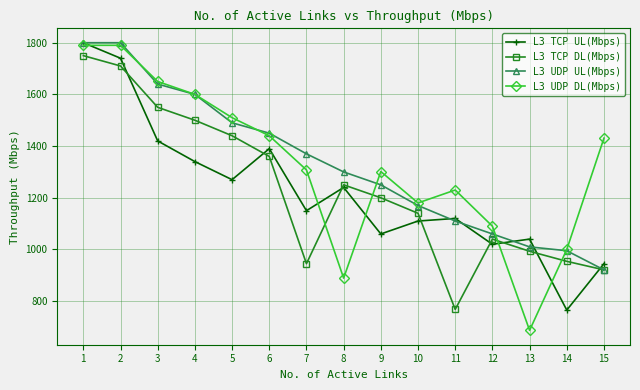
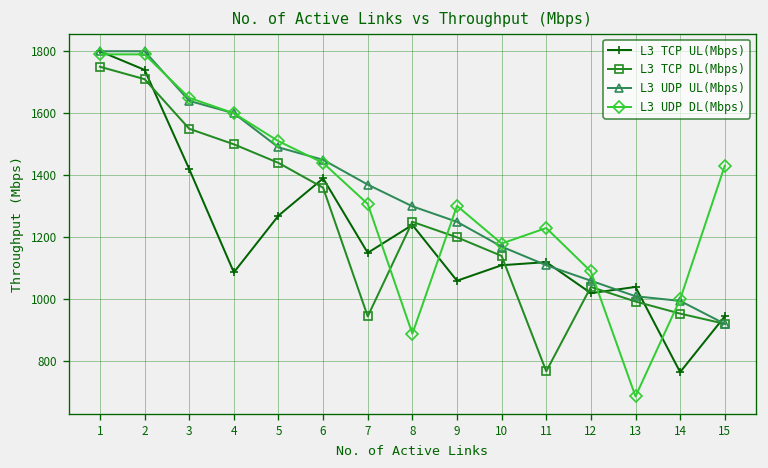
L3 TCP UL(Mbps), 4: 1340 -> 1090
